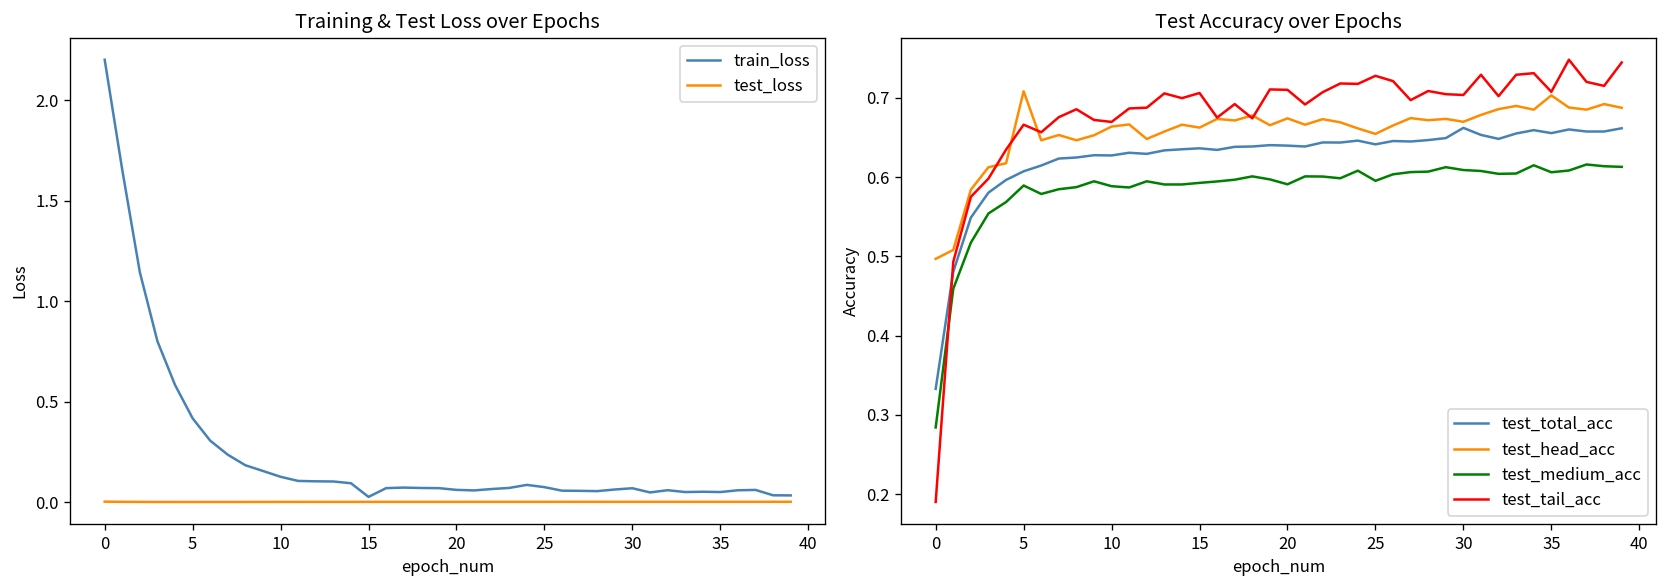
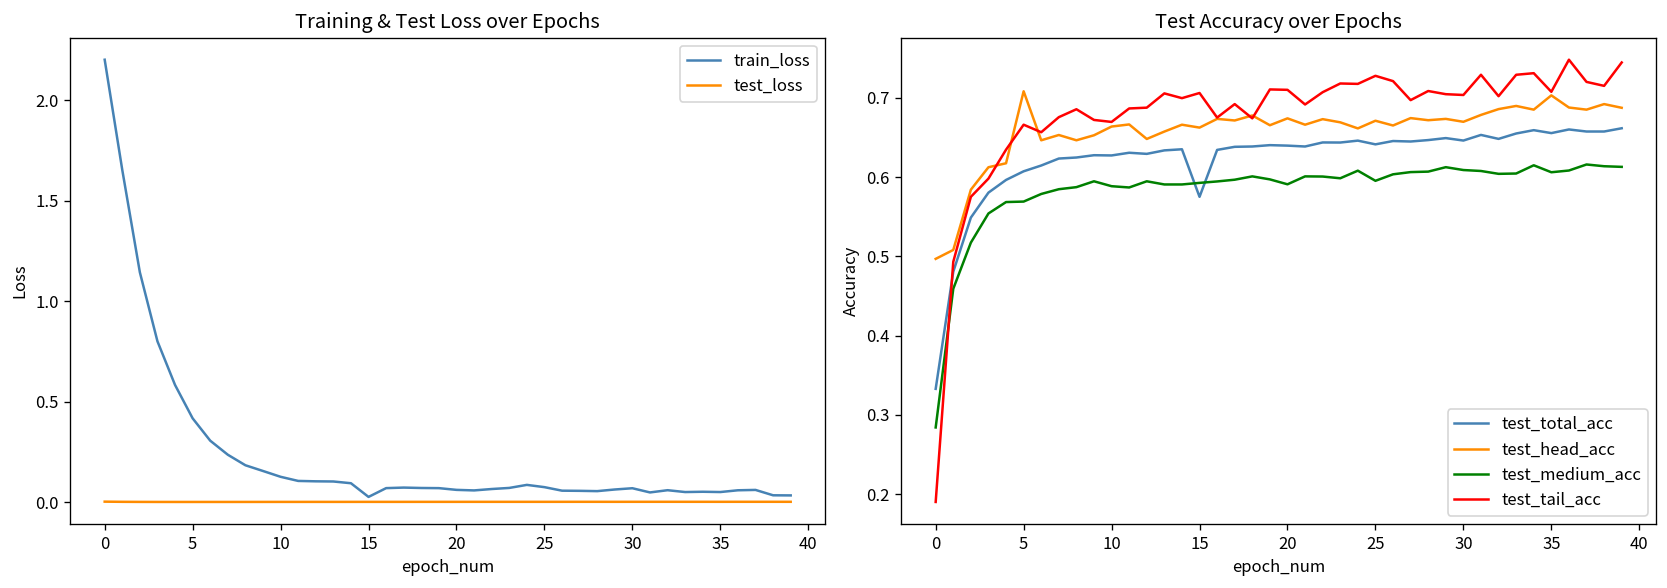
Test Accuracy over Epochs, test_medium_acc, 5: 0.59 -> 0.57
Test Accuracy over Epochs, test_total_acc, 15: 0.64 -> 0.58
Test Accuracy over Epochs, test_head_acc, 25: 0.65 -> 0.67
Test Accuracy over Epochs, test_total_acc, 30: 0.66 -> 0.65
